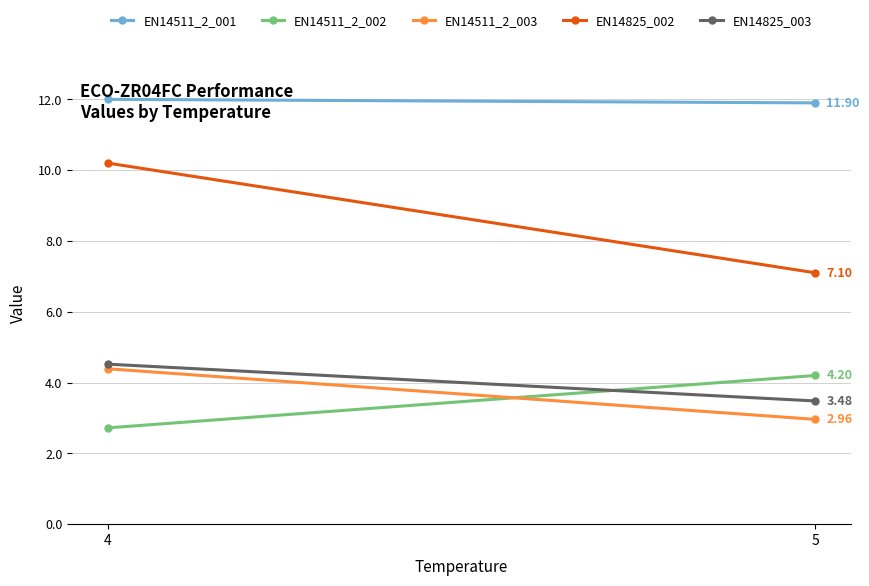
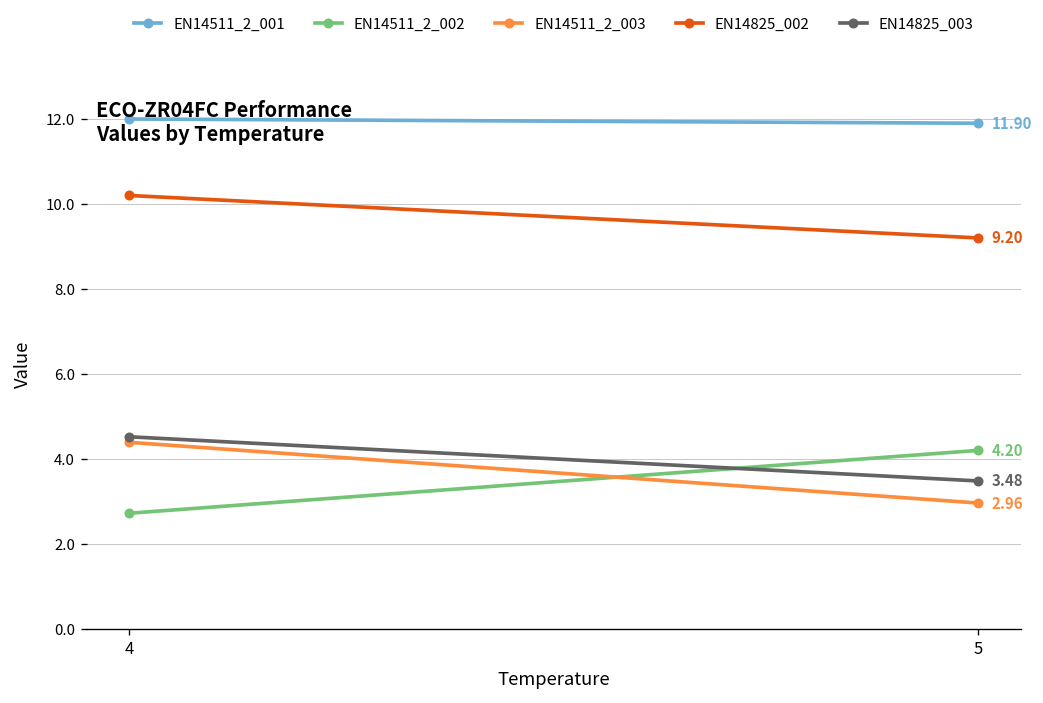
EN14825_002, 5: 7.10 -> 9.20
